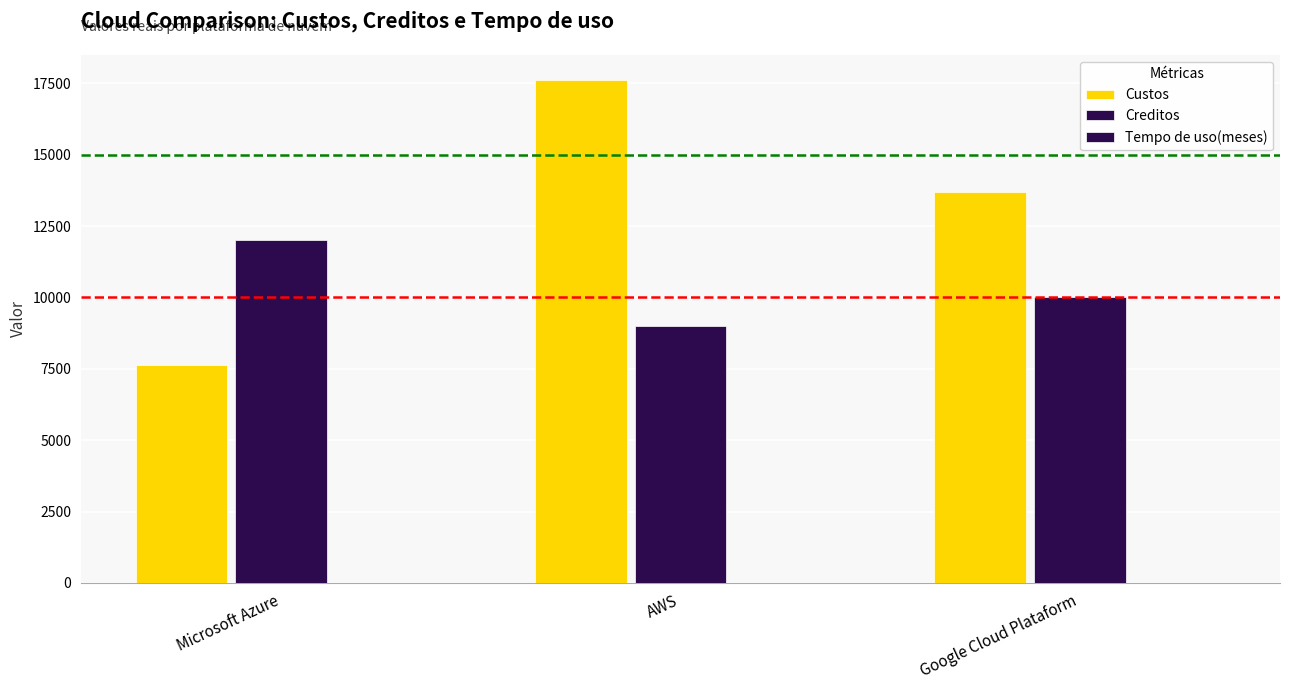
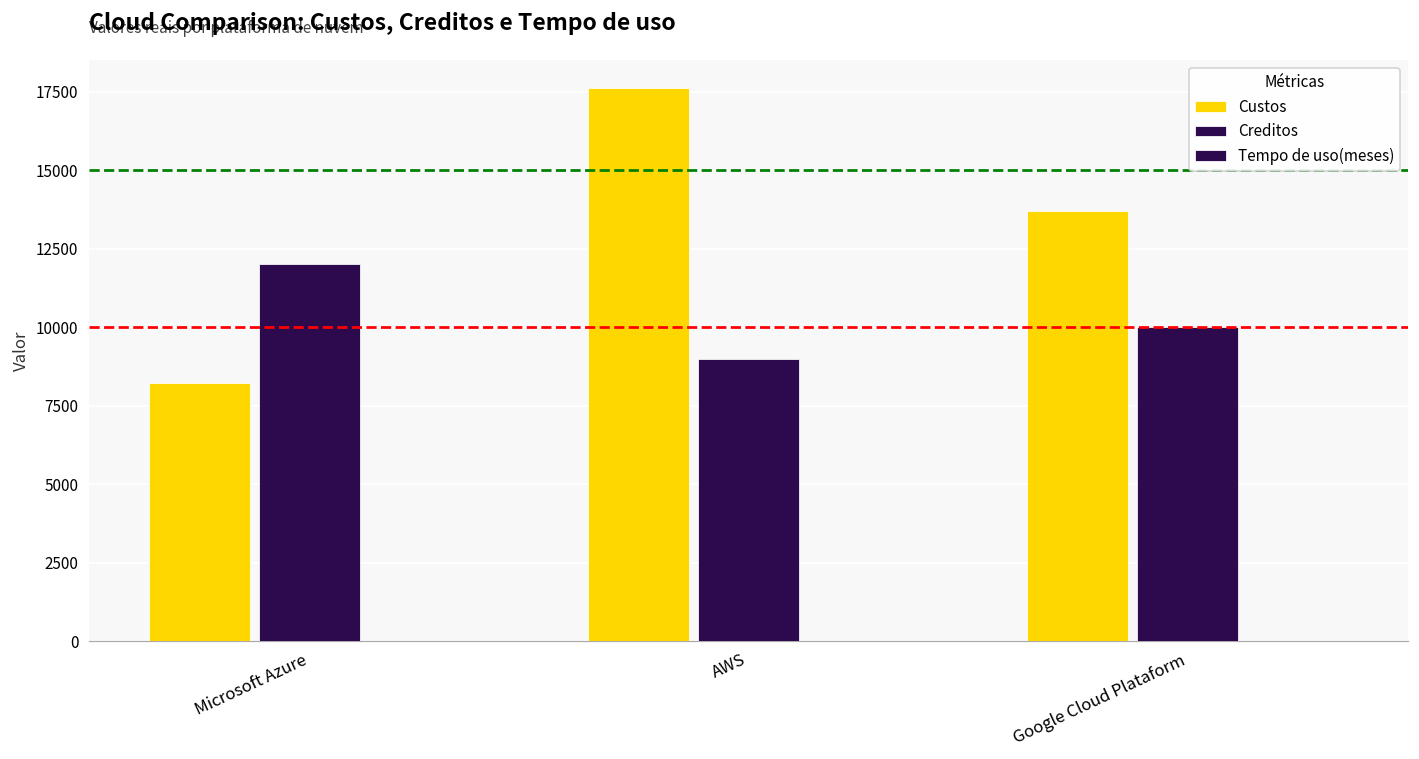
Custos, Microsoft Azure: 7600 -> 8200
